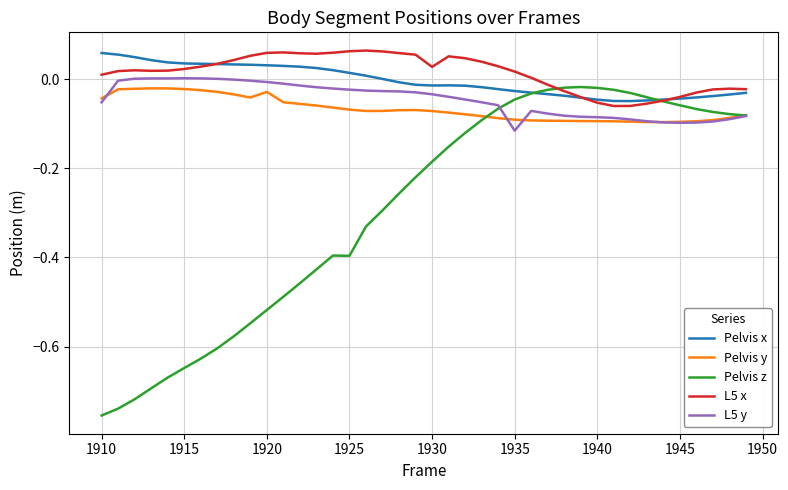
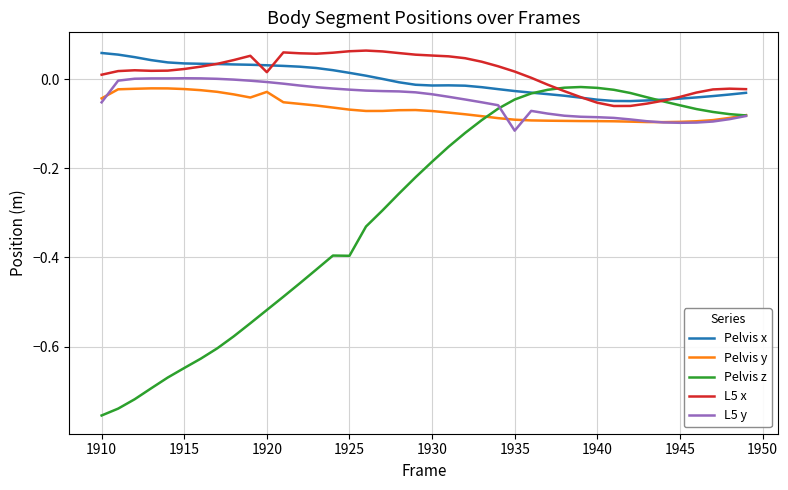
L5 x, 1920: 0.06 -> 0.02
L5 x, 1930: 0.03 -> 0.05
